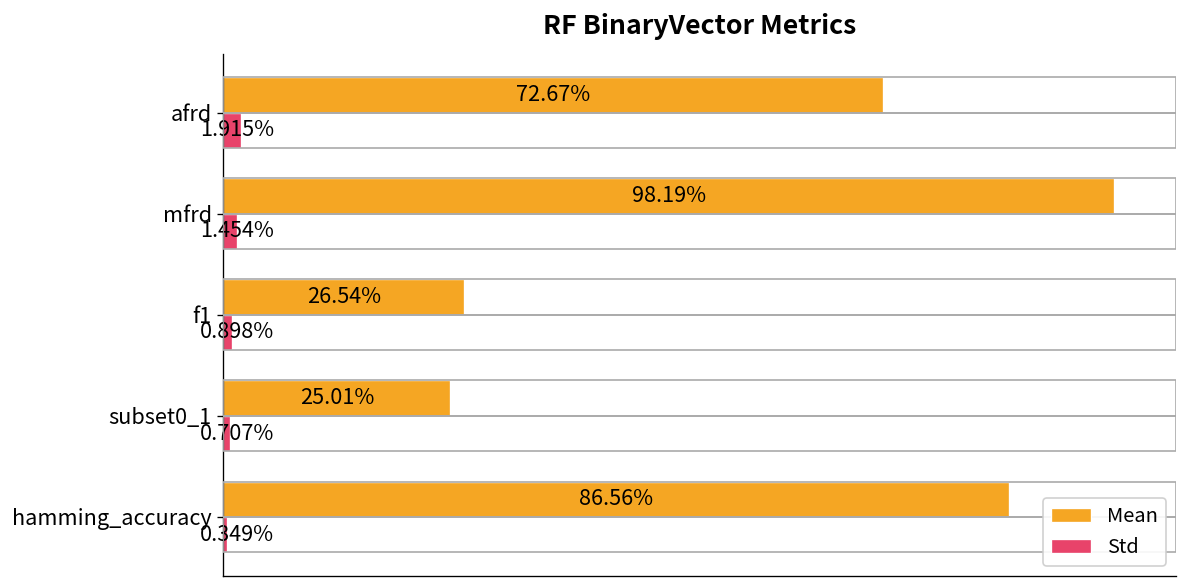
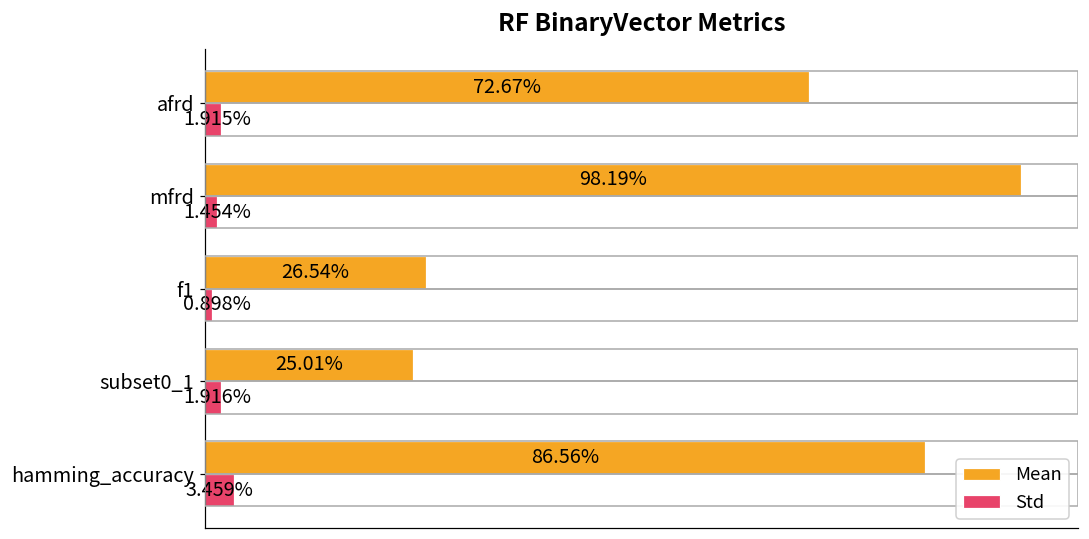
Std, subset0_1: 0.707% -> 1.916%
Std, hamming_accuracy: 0.349% -> 3.459%
